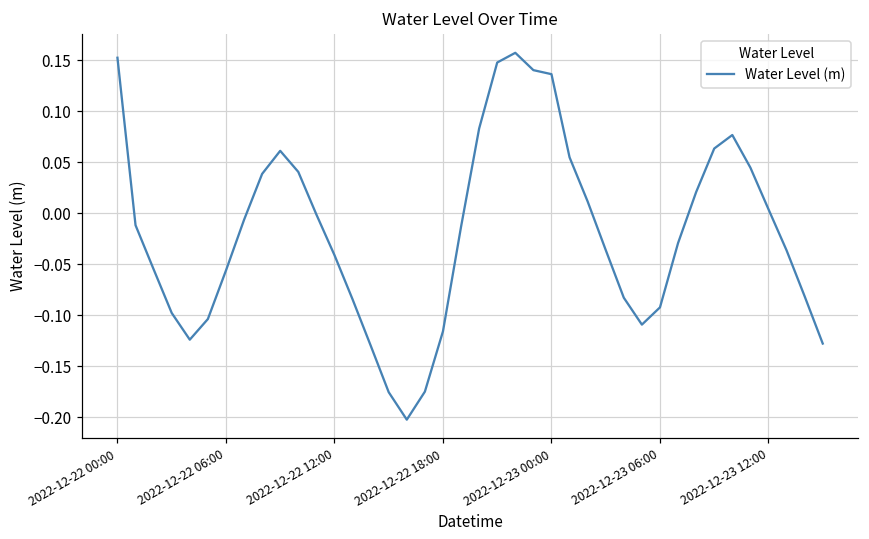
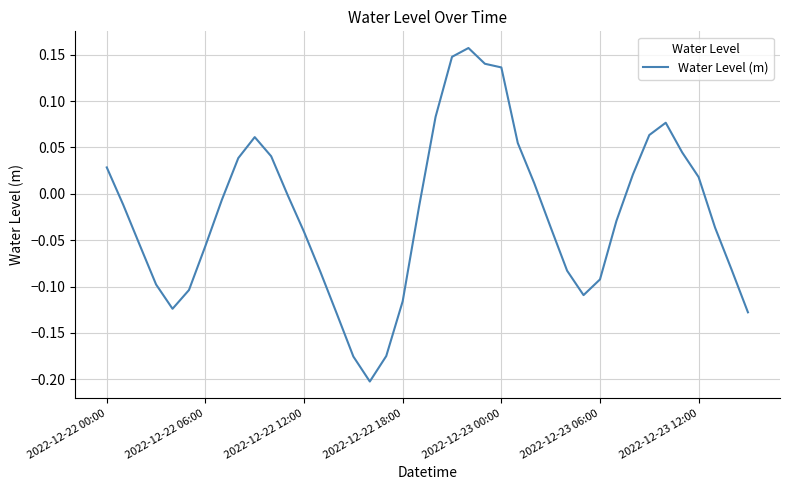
2022-12-22 00:00: 0.15 -> 0.03
2022-12-23 12:00: 0.00 -> 0.02
